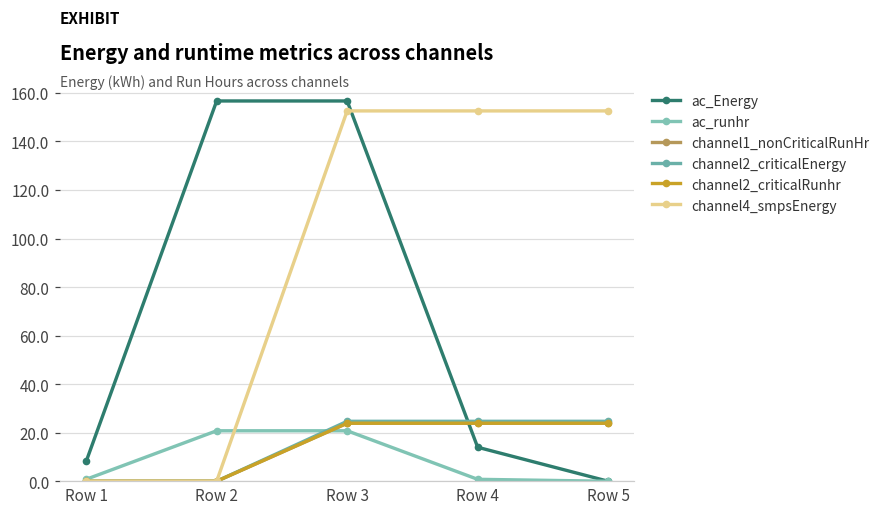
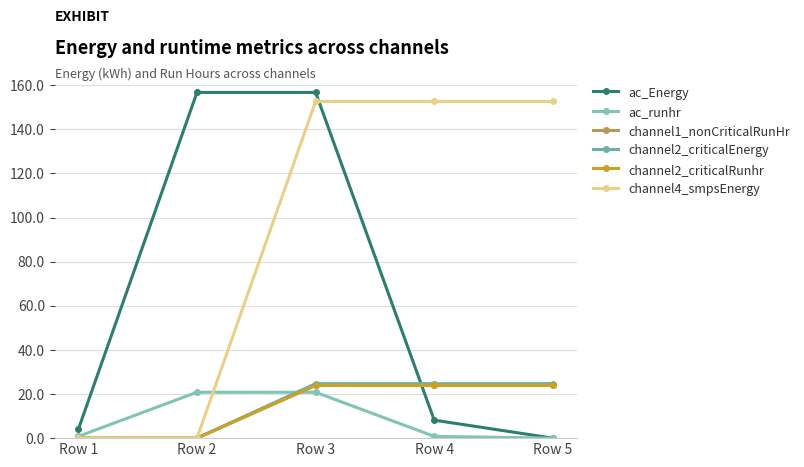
ac_Energy, Row 1: 8 -> 4
ac_Energy, Row 4: 14 -> 8
